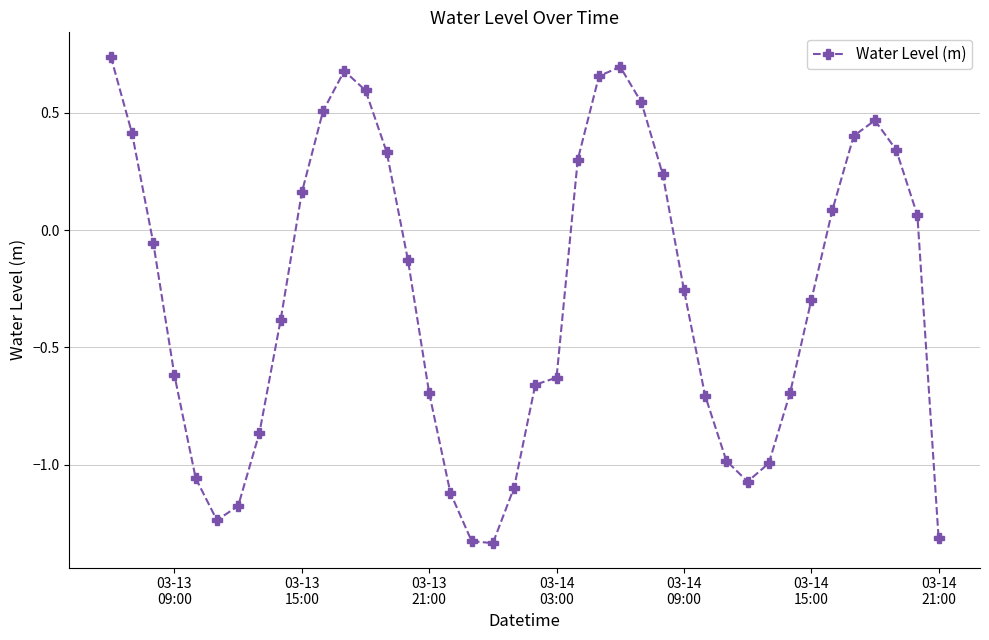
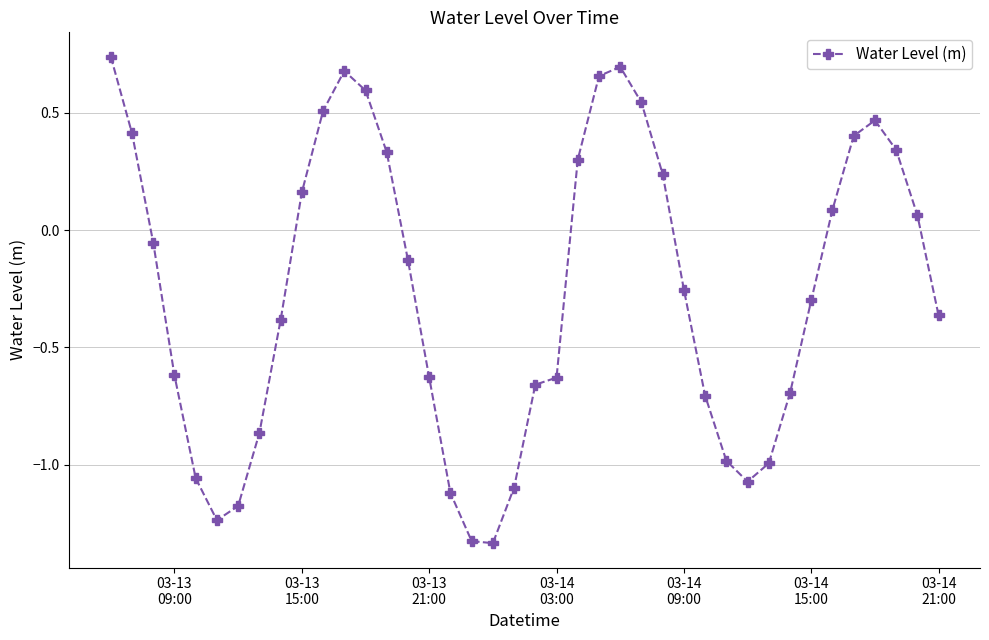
03-13 21:00: -0.69 -> -0.63
03-14 21:00: -1.31 -> -0.36
